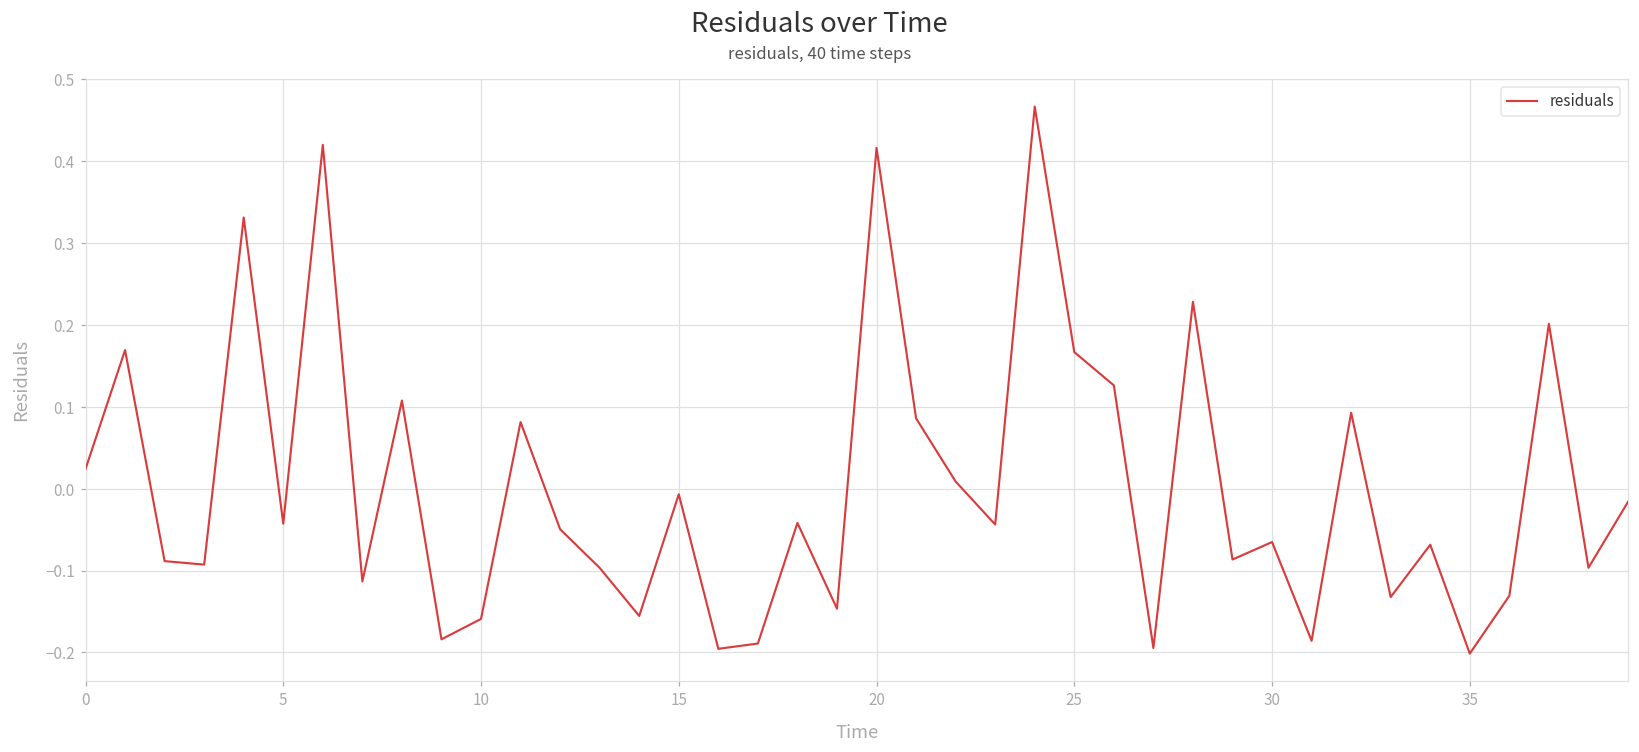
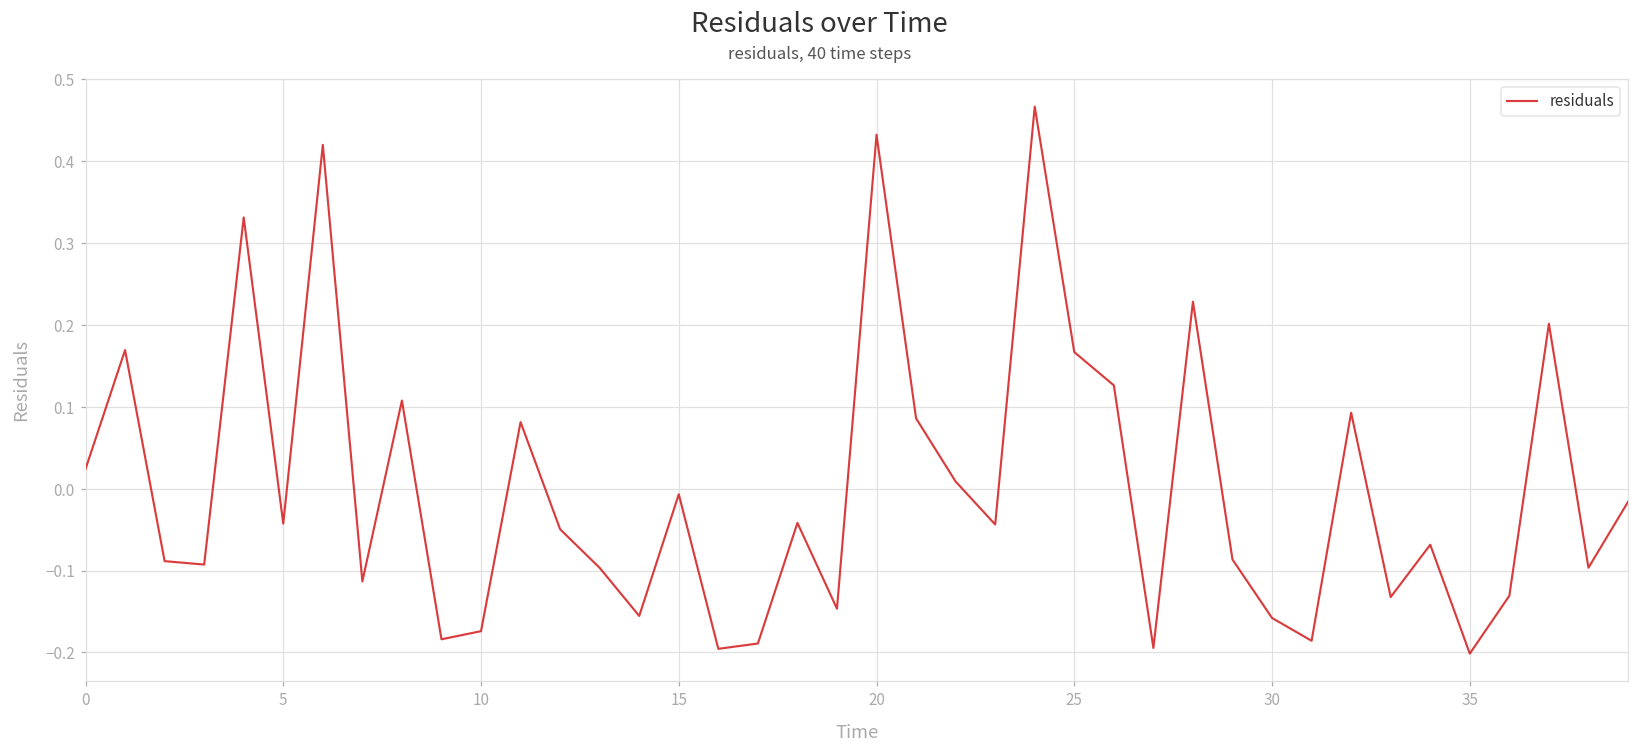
10: -0.16 -> -0.17
20: 0.42 -> 0.43
30: -0.07 -> -0.16
